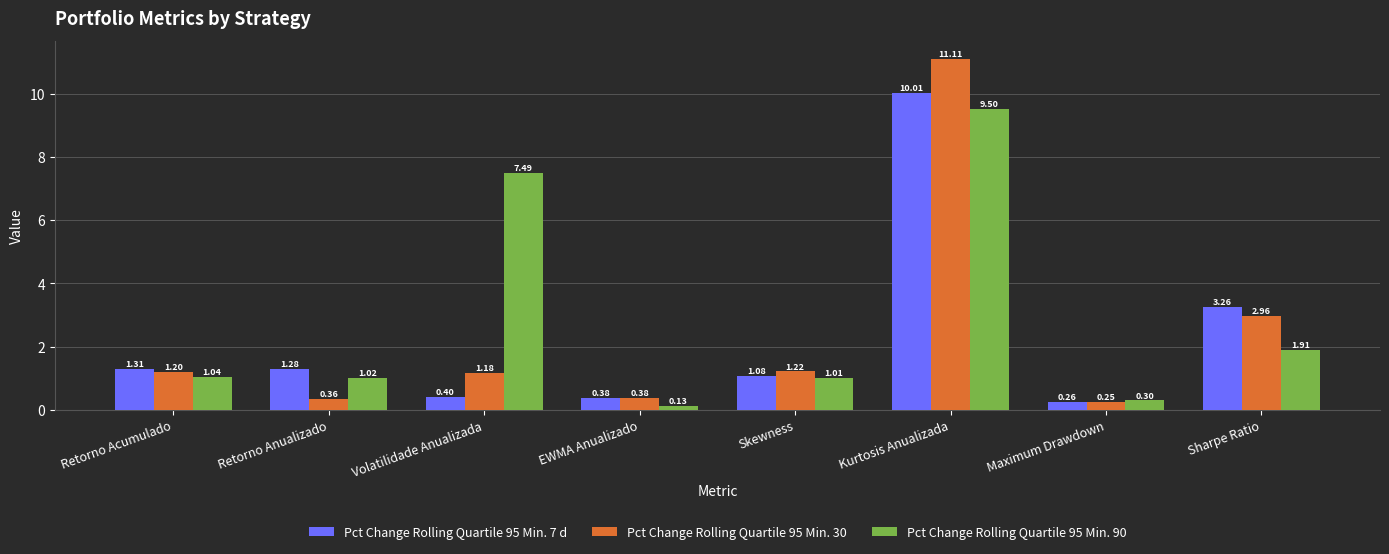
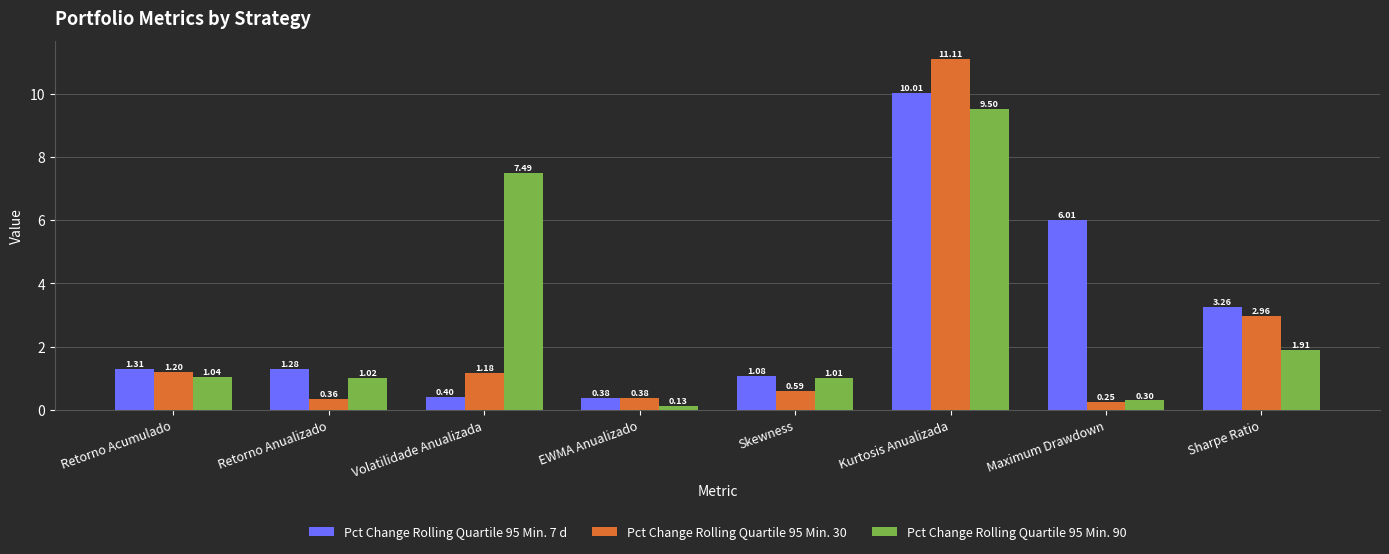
Pct Change Rolling Quartile 95 Min. 30, Skewness: 1.22 -> 0.59
Pct Change Rolling Quartile 95 Min. 7 d, Maximum Drawdown: 0.26 -> 6.01
